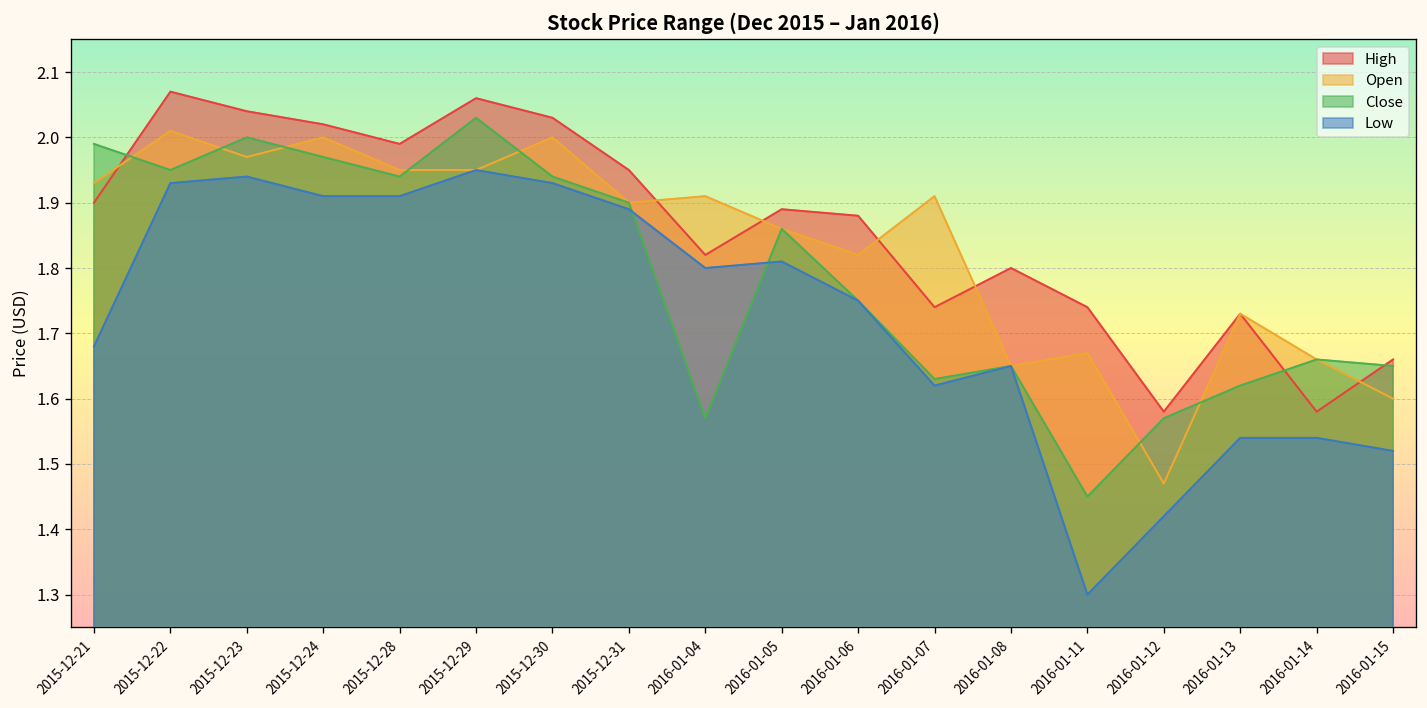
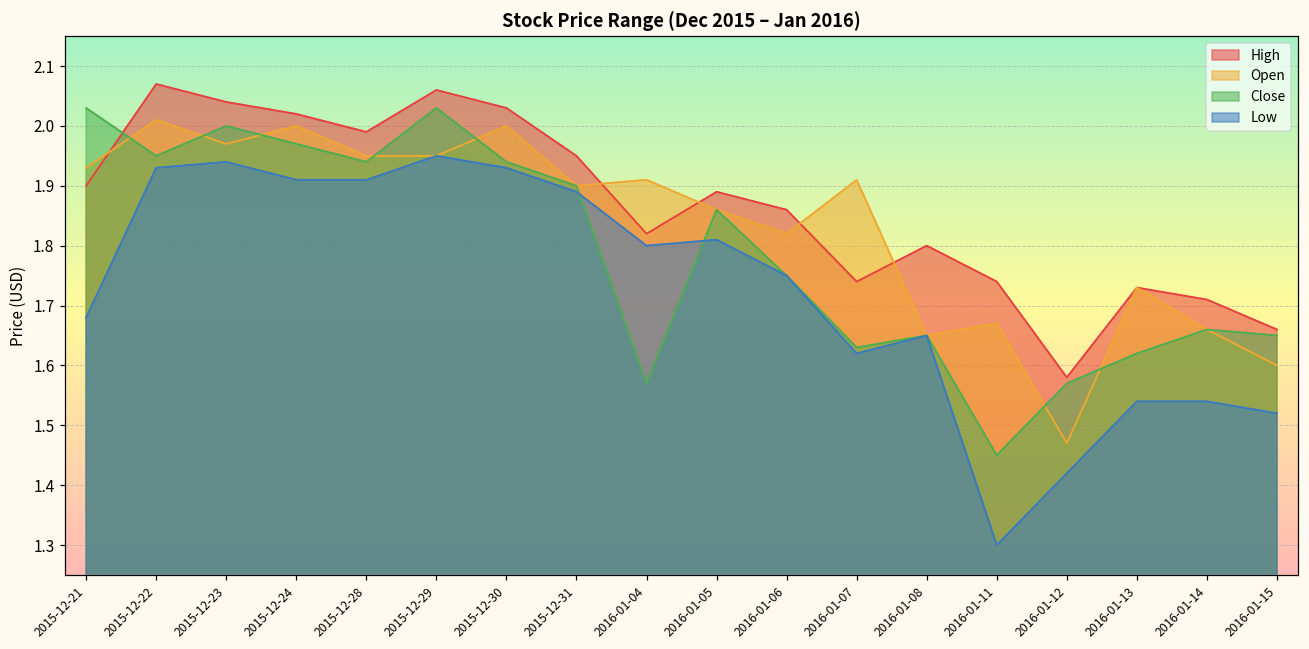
Close, 2015-12-21: 1.99 -> 2.03
High, 2016-01-06: 1.88 -> 1.86
High, 2016-01-14: 1.58 -> 1.71
